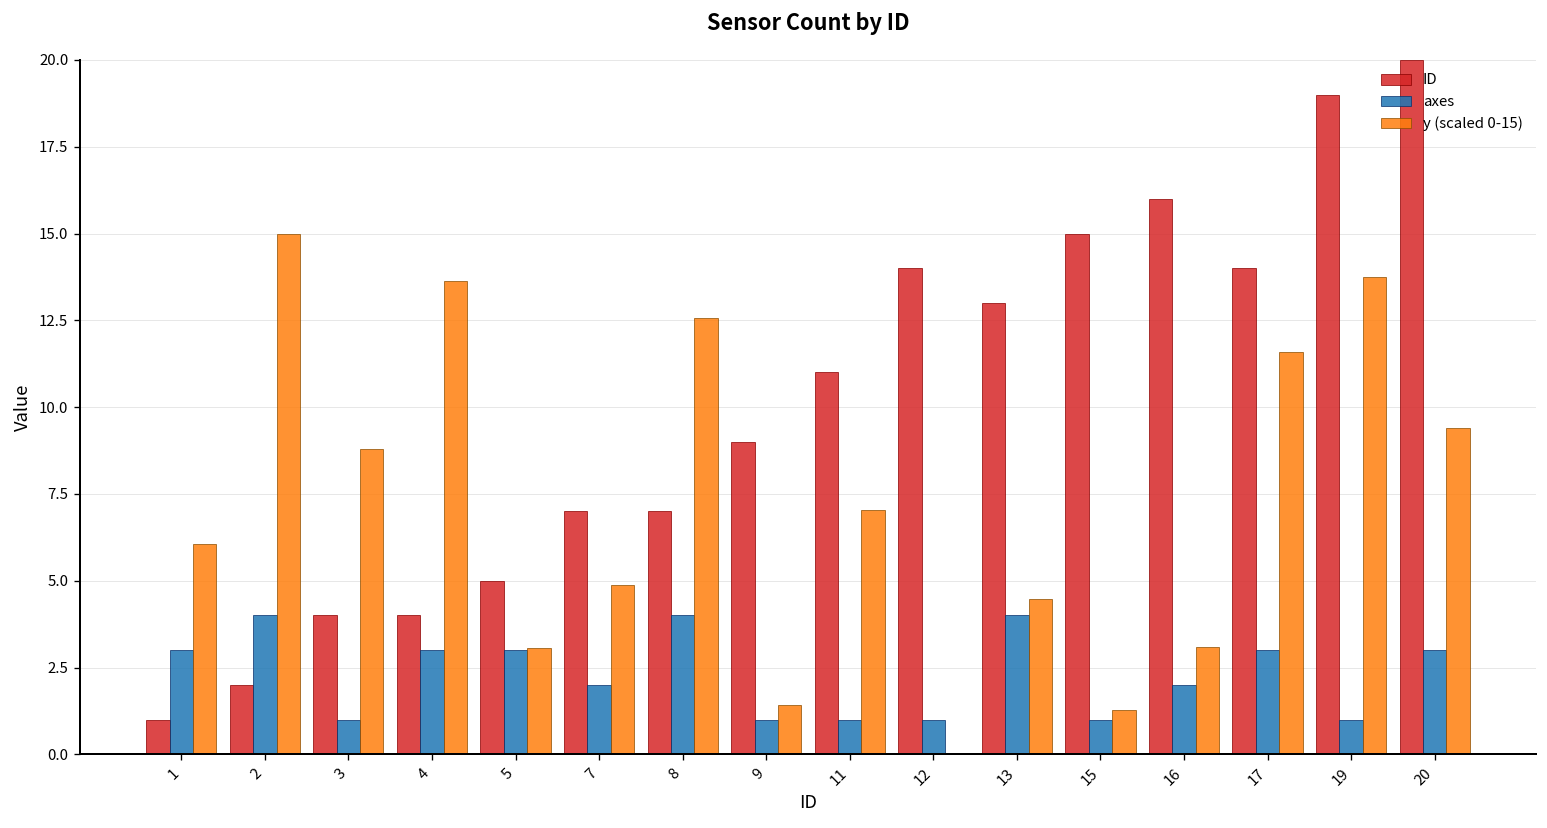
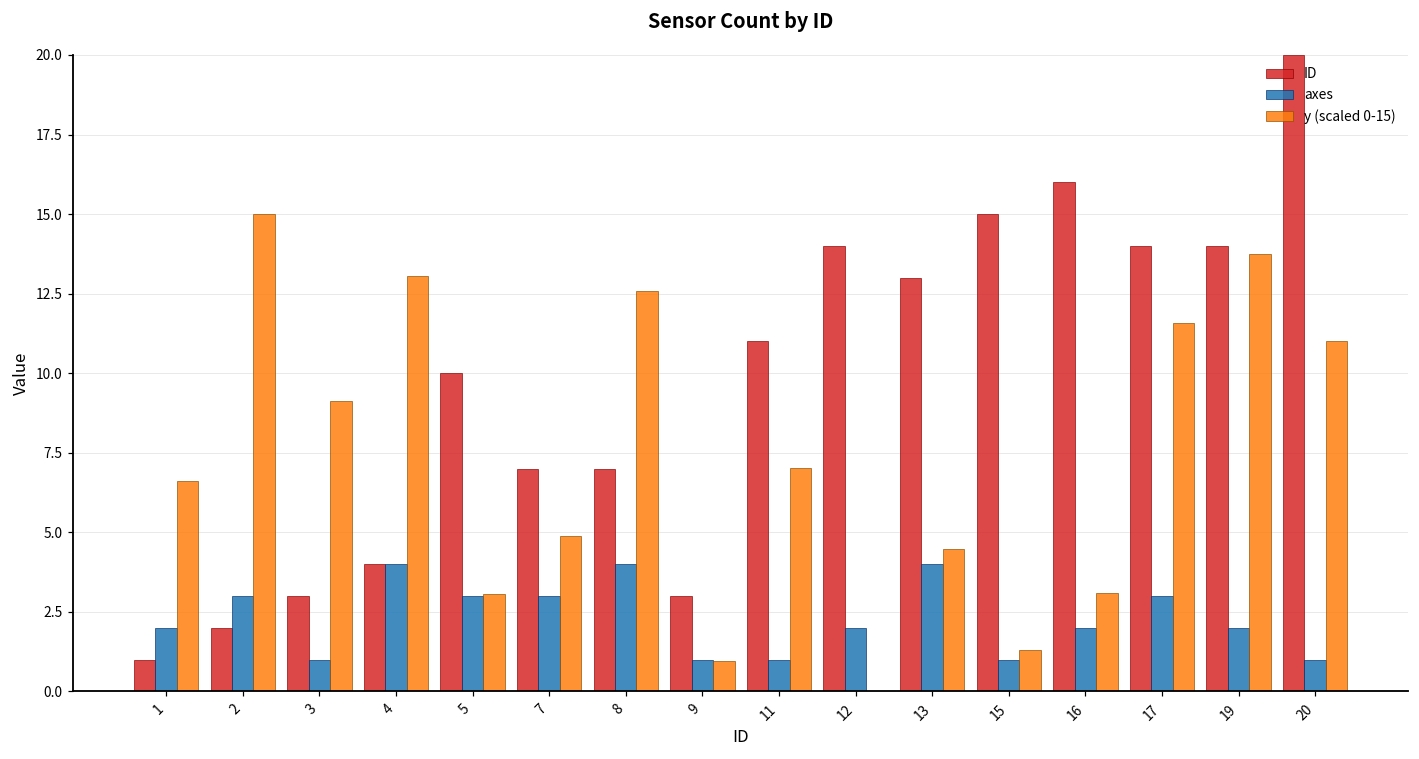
axes, 1: 3 -> 2
y (scaled 0-15), 1: 6.1 -> 6.6
axes, 2: 4 -> 3
ID, 3: 4 -> 3
y (scaled 0-15), 3: 8.8 -> 9.1
axes, 4: 3 -> 4
y (scaled 0-15), 4: 13.6 -> 13.1
ID, 5: 5 -> 10
axes, 7: 2 -> 3
ID, 9: 9 -> 3
y (scaled 0-15), 9: 1.4 -> 1.0
axes, 12: 1 -> 2
ID, 19: 19 -> 14
axes, 19: 1 -> 2
axes, 20: 3 -> 1
y (scaled 0-15), 20: 9.4 -> 11.0
